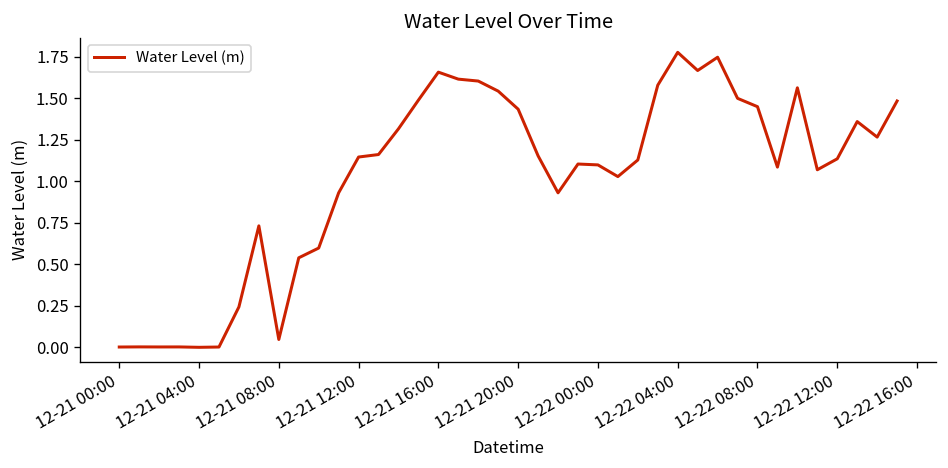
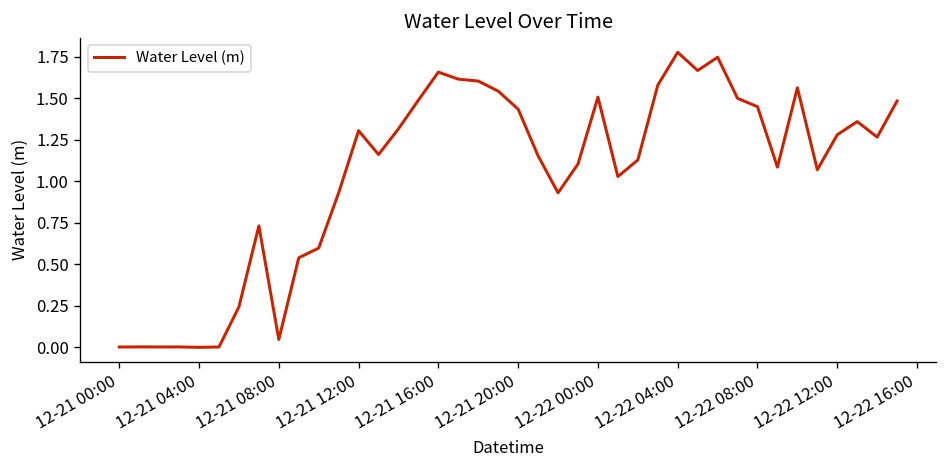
12-21 12:00: 1.15 -> 1.31
12-22 00:00: 1.10 -> 1.51
12-22 12:00: 1.14 -> 1.28
